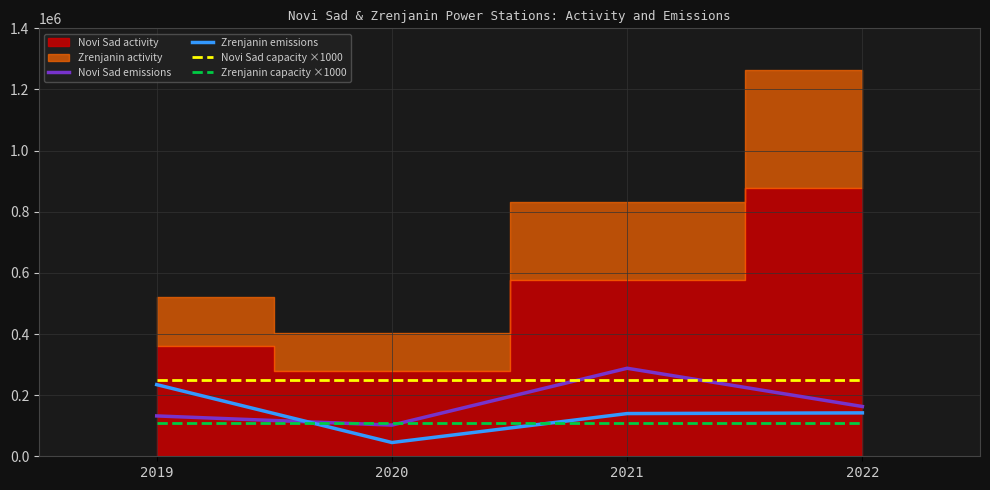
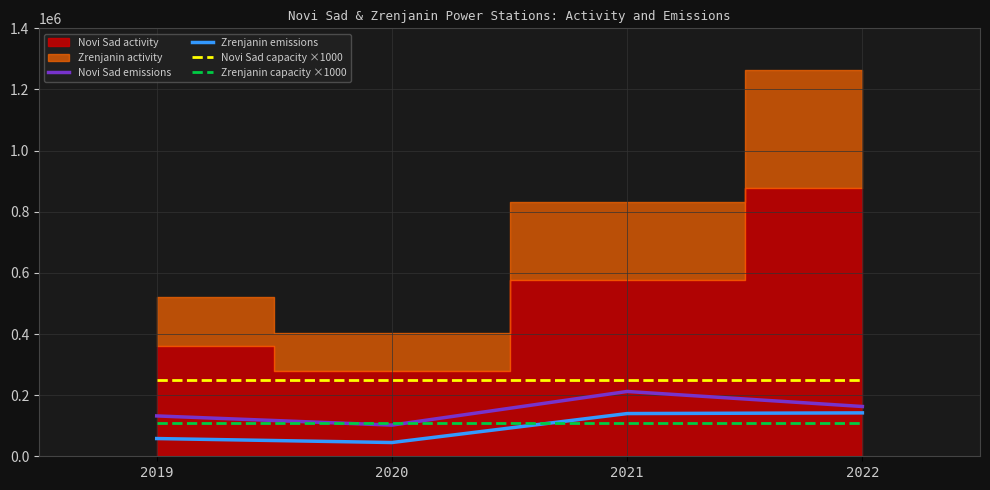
Zrenjanin emissions, 2019: 230000 -> 60000
Novi Sad emissions, 2021: 290000 -> 210000
